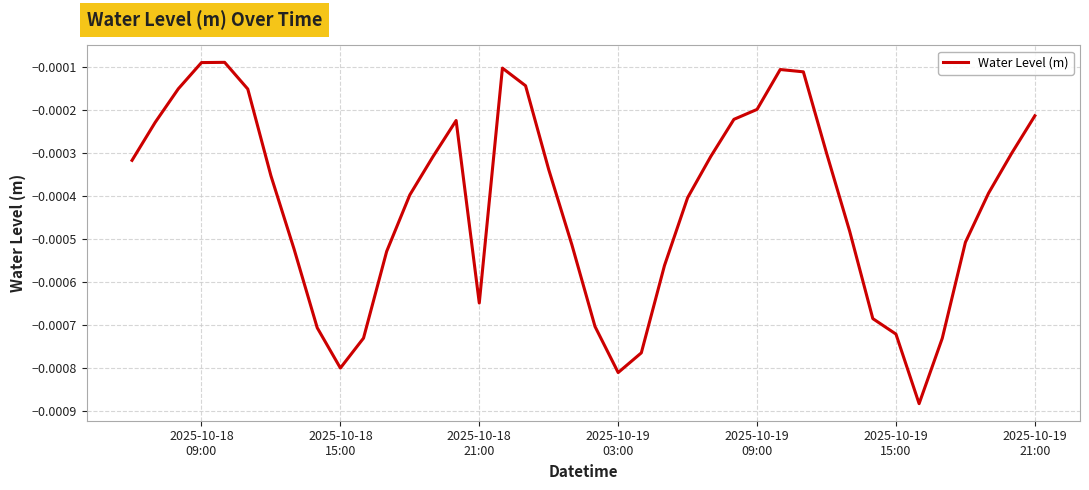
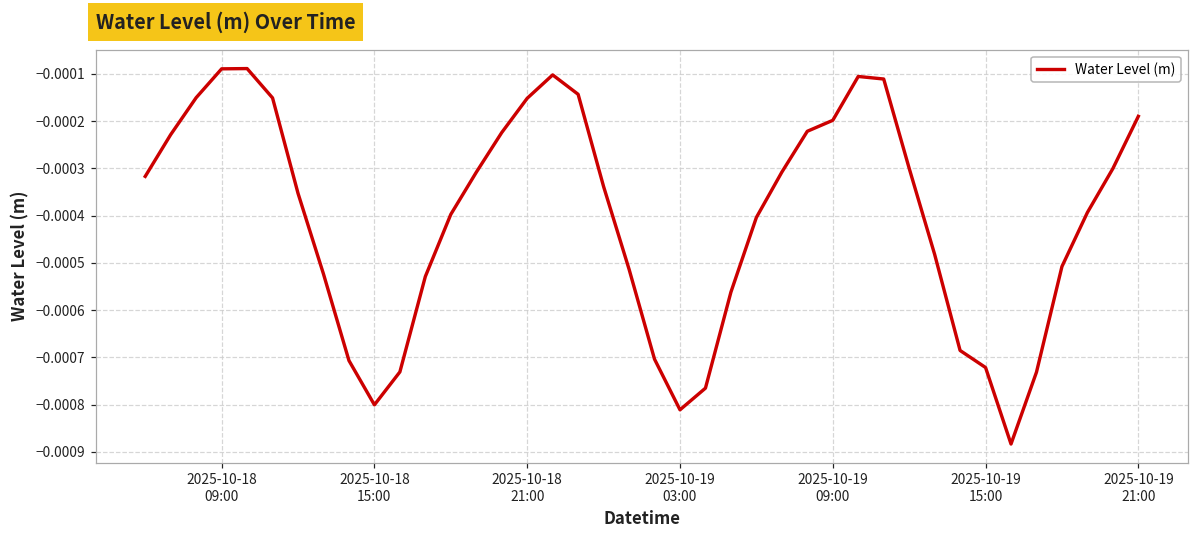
2025-10-18 21:00: -0.00065 -> -0.00015
2025-10-19 21:00: -0.00021 -> -0.00019
